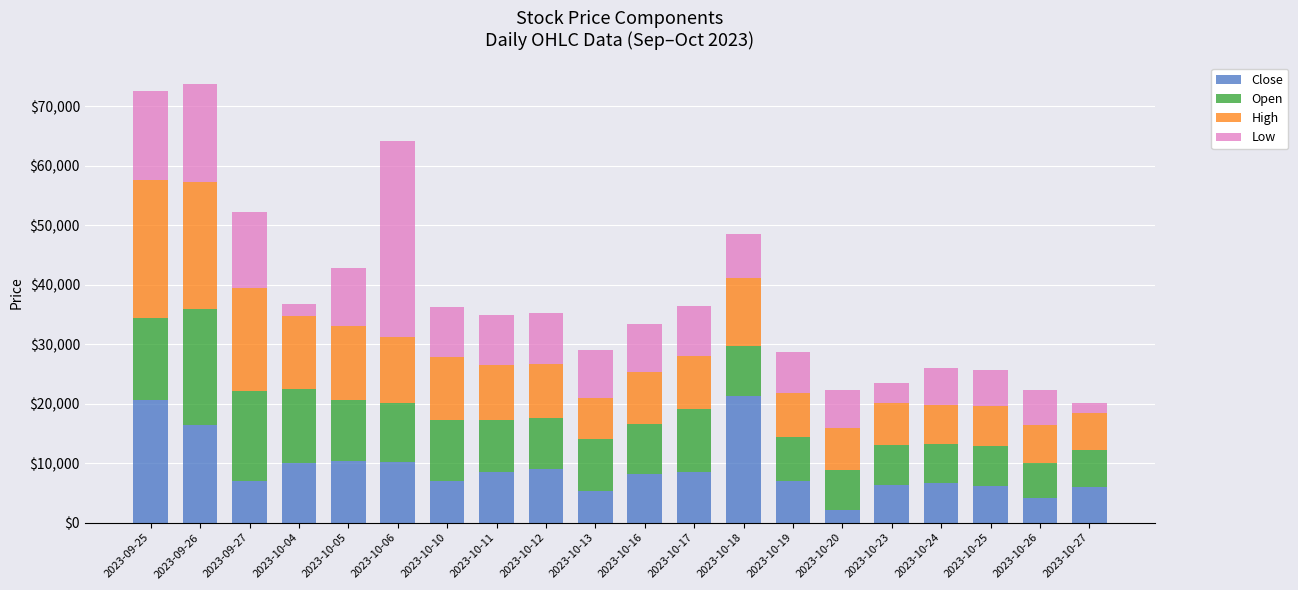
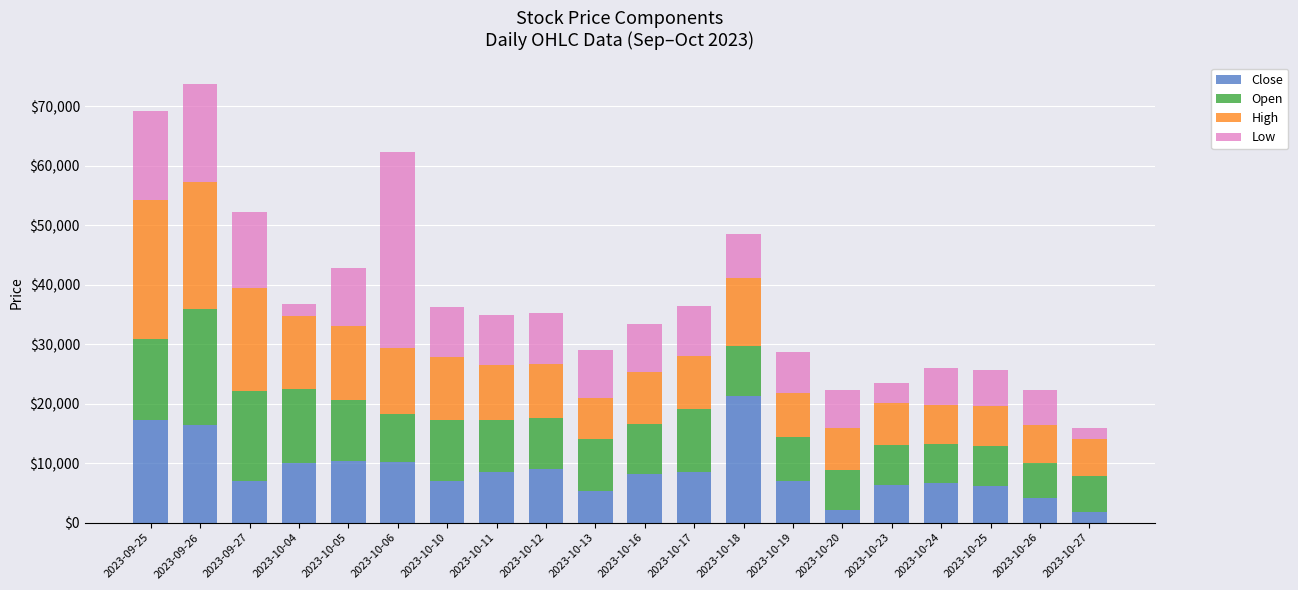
Close, 2023-09-25: $21,000 -> $17,000
Open, 2023-10-06: $10,000 -> $8,000
Close, 2023-10-27: $6,000 -> $2,000
